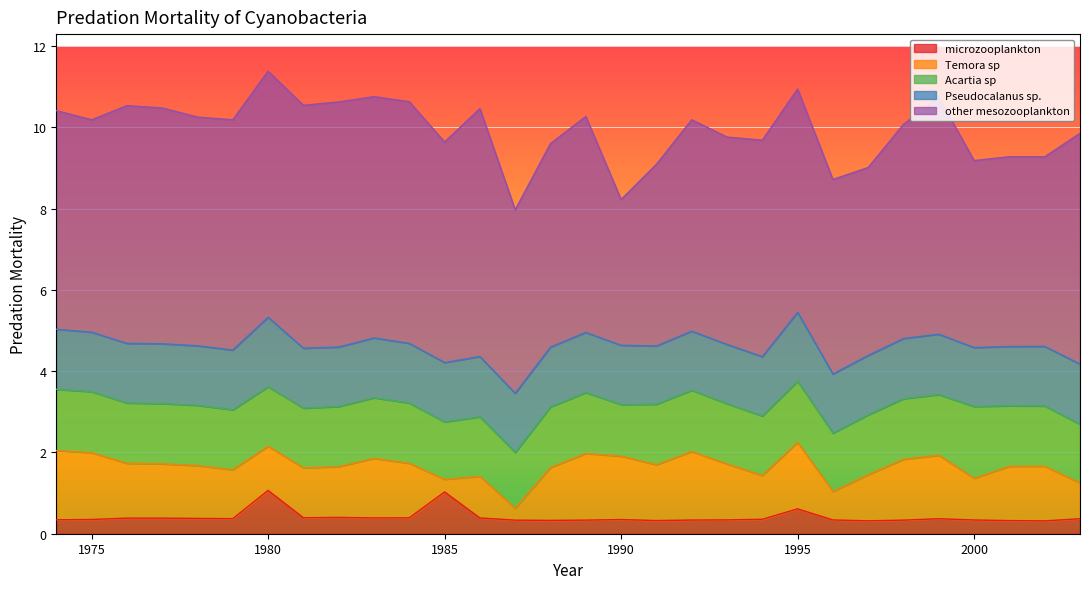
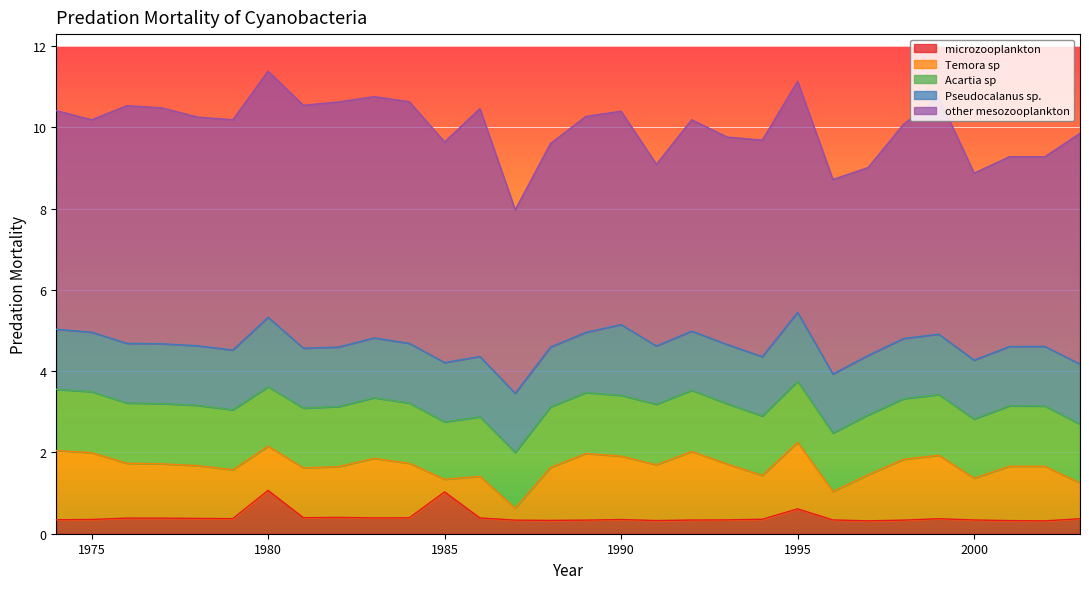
Acartia sp, 1990: 1.3 -> 1.5
Pseudocalanus sp., 1990: 1.5 -> 1.7
other mesozooplankton, 1990: 3.6 -> 5.3
other mesozooplankton, 1995: 5.5 -> 5.7
Acartia sp, 2000: 1.8 -> 1.5
